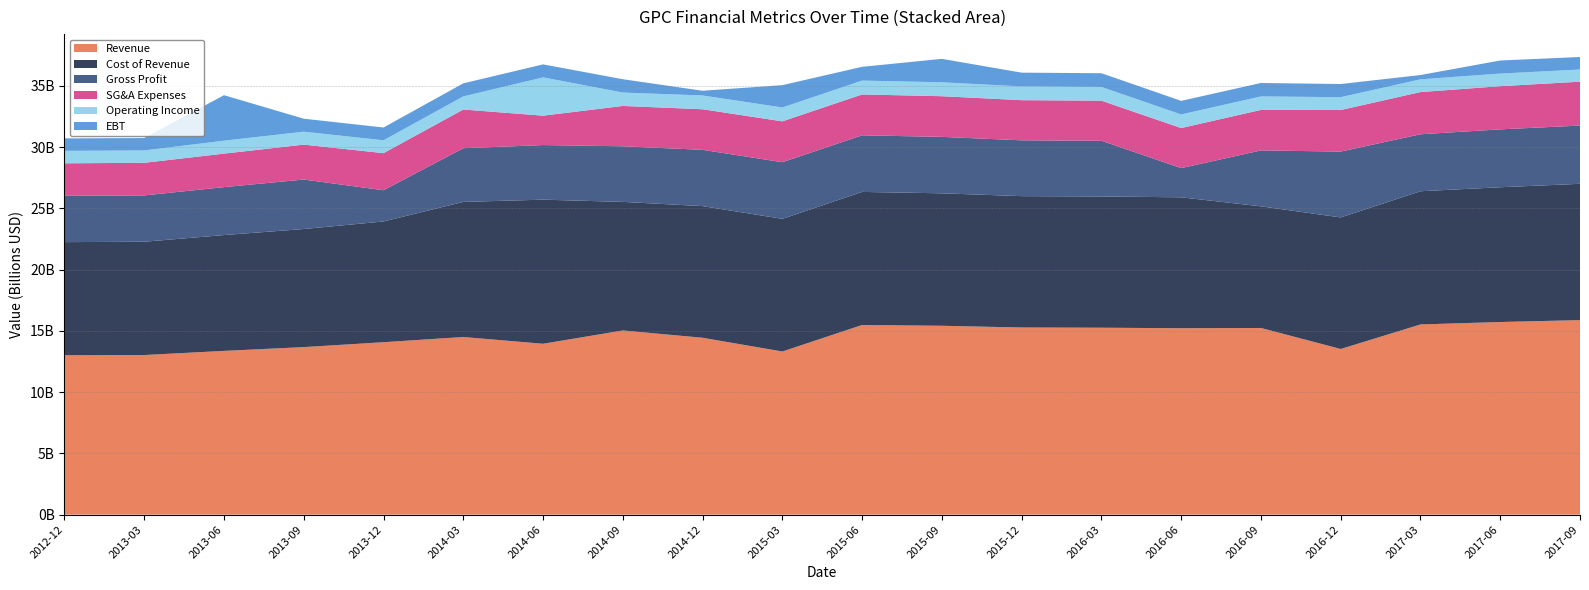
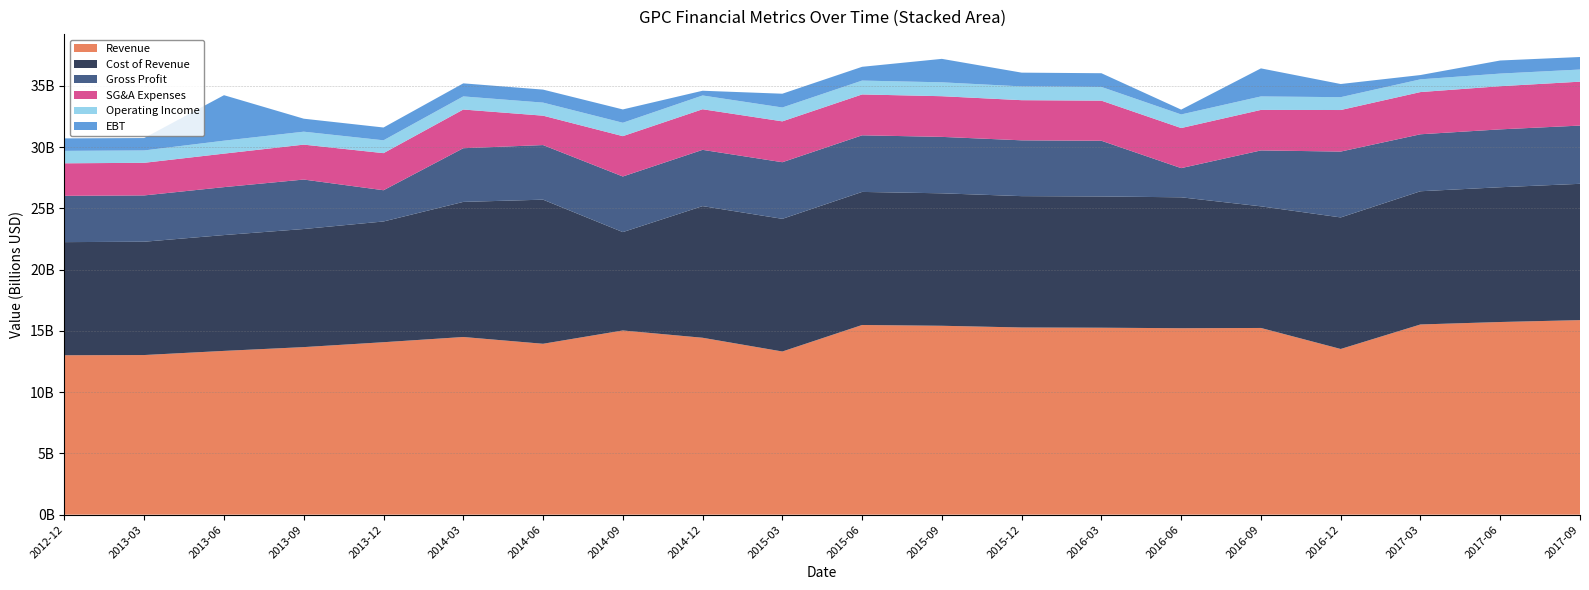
Operating Income, 2014-06: 3100000000 -> 1100000000
Cost of Revenue, 2014-09: 10500000000 -> 8000000000
EBT, 2015-03: 1800000000 -> 1100000000
EBT, 2016-06: 1100000000 -> 400000000
EBT, 2016-09: 1100000000 -> 2300000000
